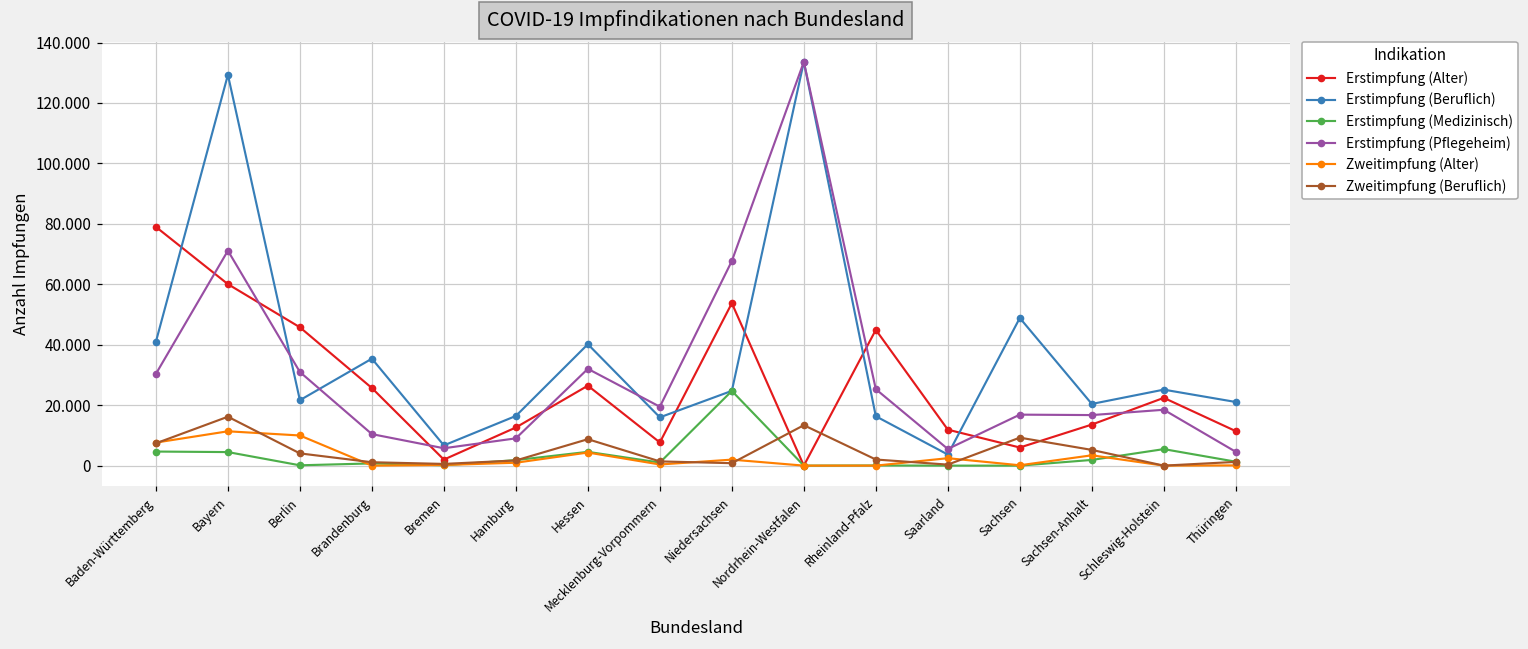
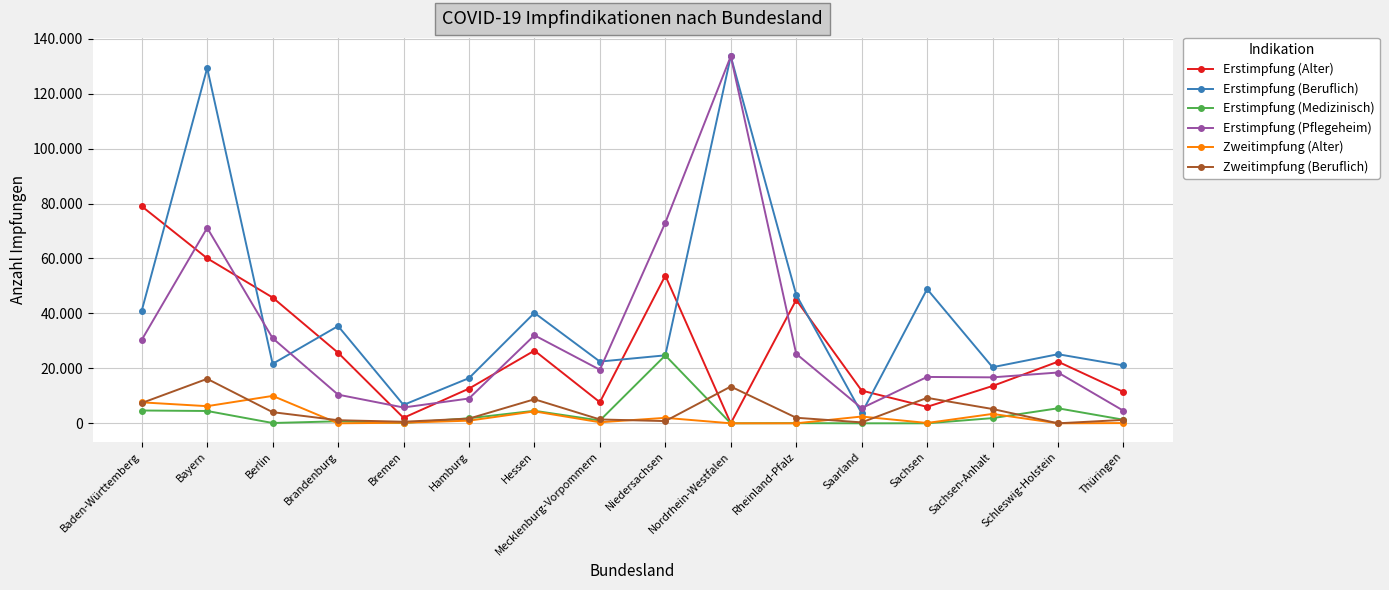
Zweitimpfung (Alter), Bayern: 11 -> 6
Erstimpfung (Beruflich), Mecklenburg-Vorpommern: 16 -> 22
Erstimpfung (Pflegeheim), Niedersachsen: 68 -> 73
Erstimpfung (Beruflich), Rheinland-Pfalz: 16 -> 47
